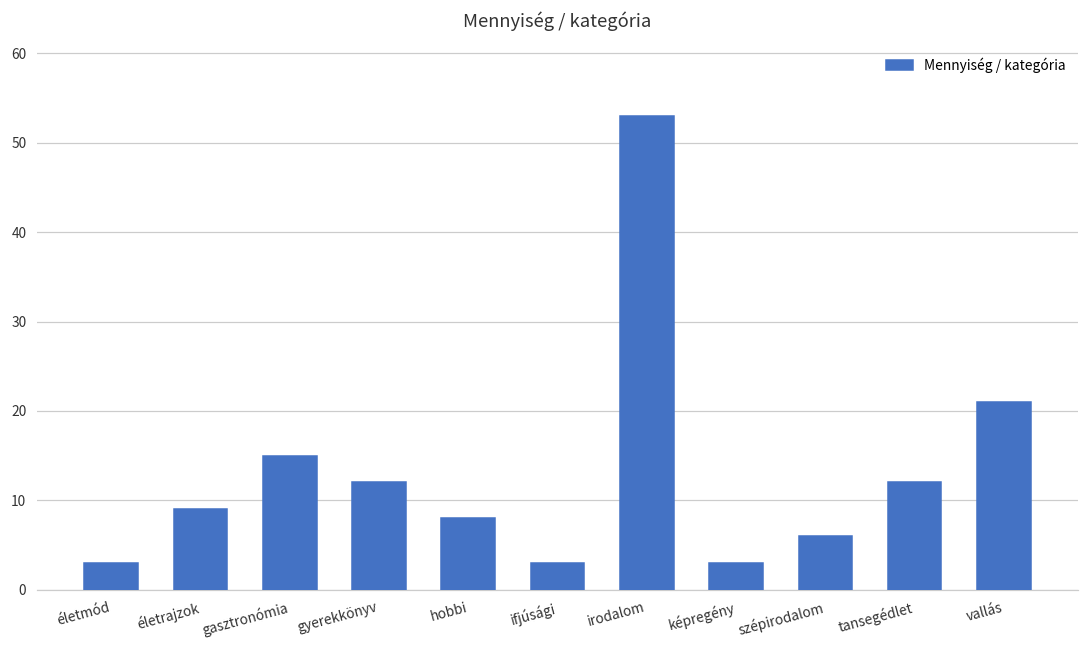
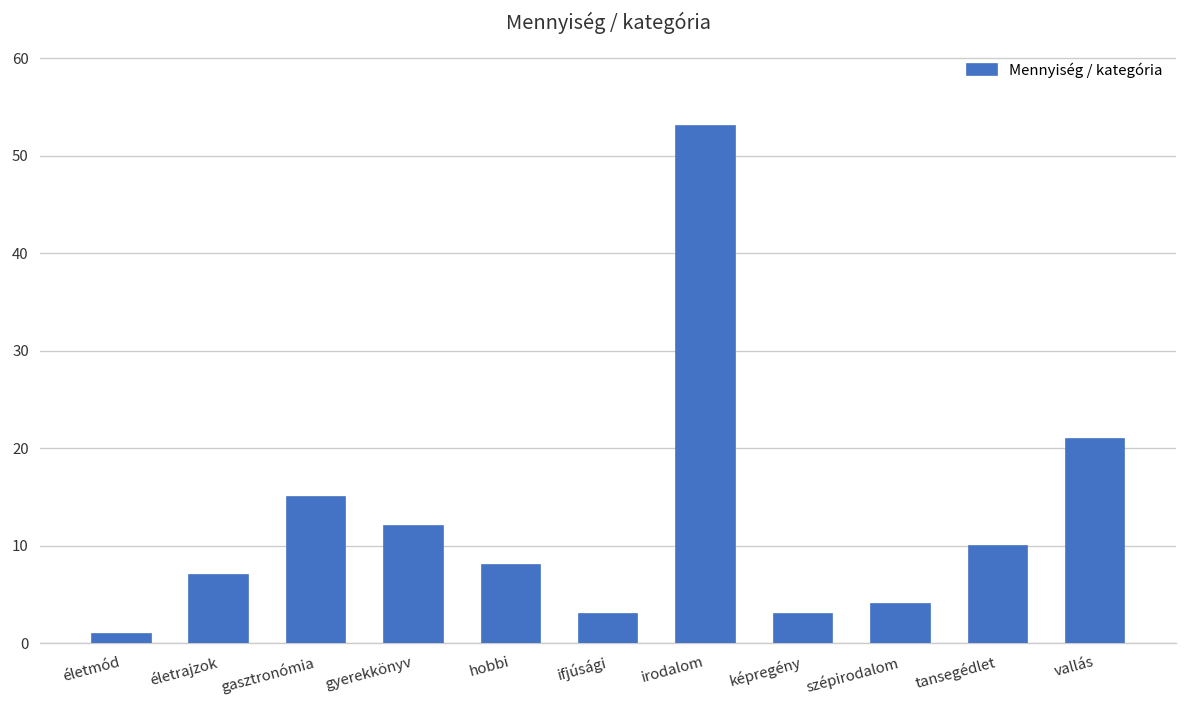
életmód: 3 -> 1
életrajzok: 9 -> 7
szépirodalom: 6 -> 4
tansegédlet: 12 -> 10
